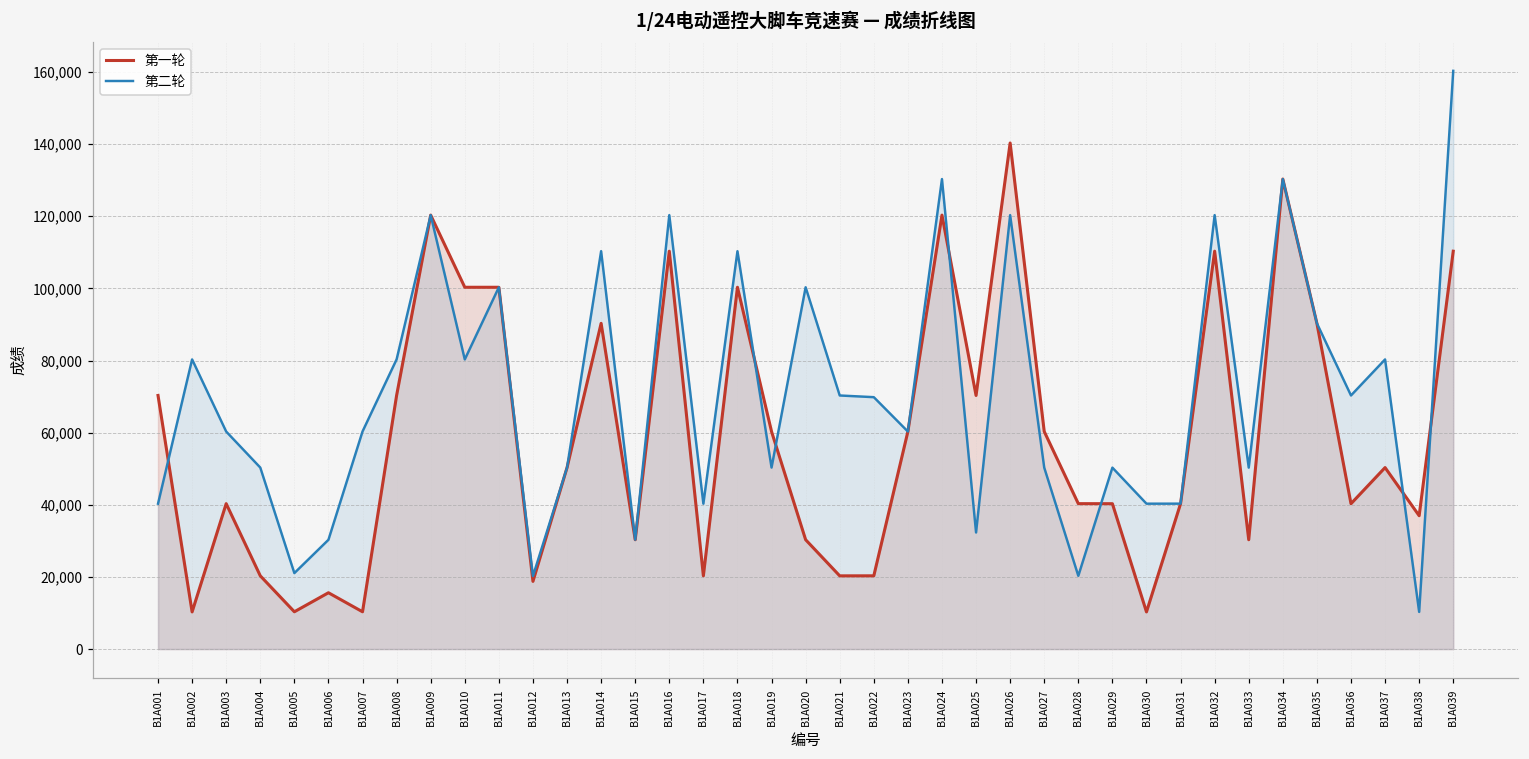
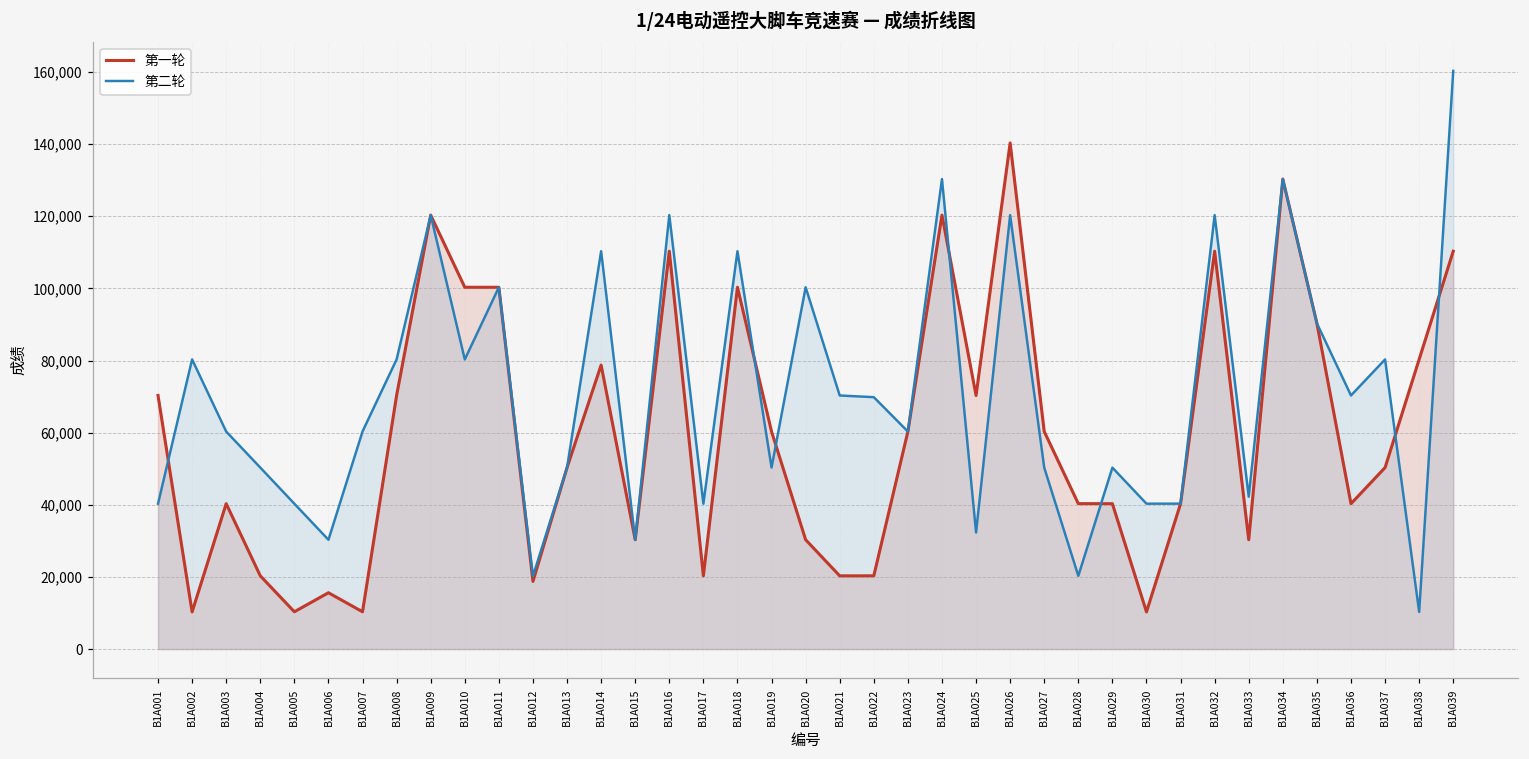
第二轮, B1A005: 21,000 -> 40,000
第一轮, B1A014: 90,000 -> 79,000
第二轮, B1A033: 50,000 -> 42,000
第一轮, B1A038: 37,000 -> 80,000
